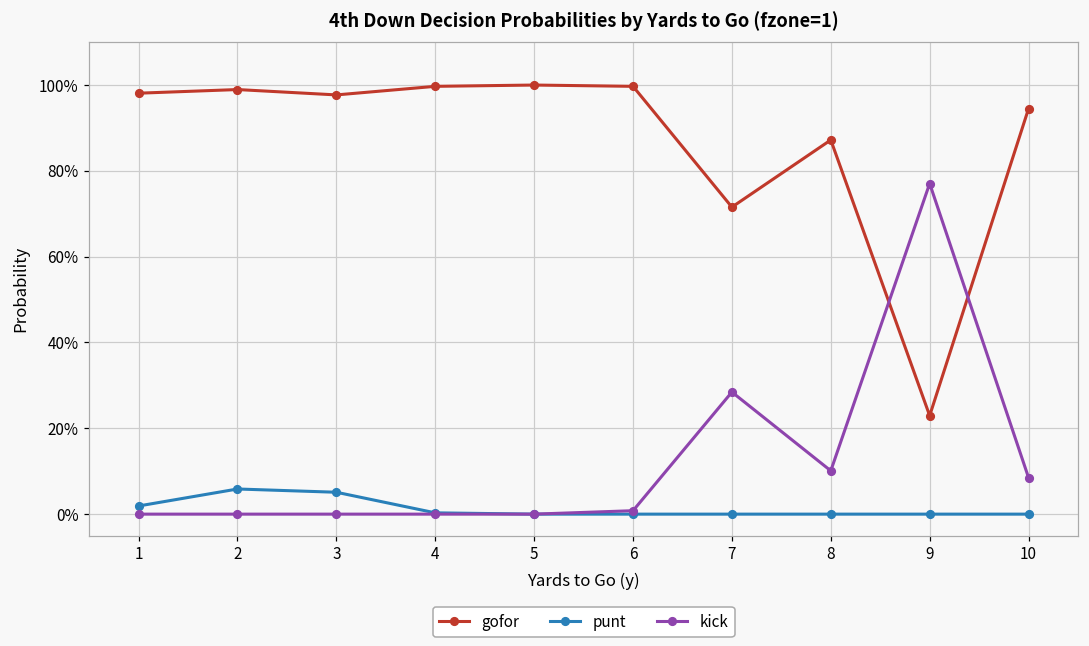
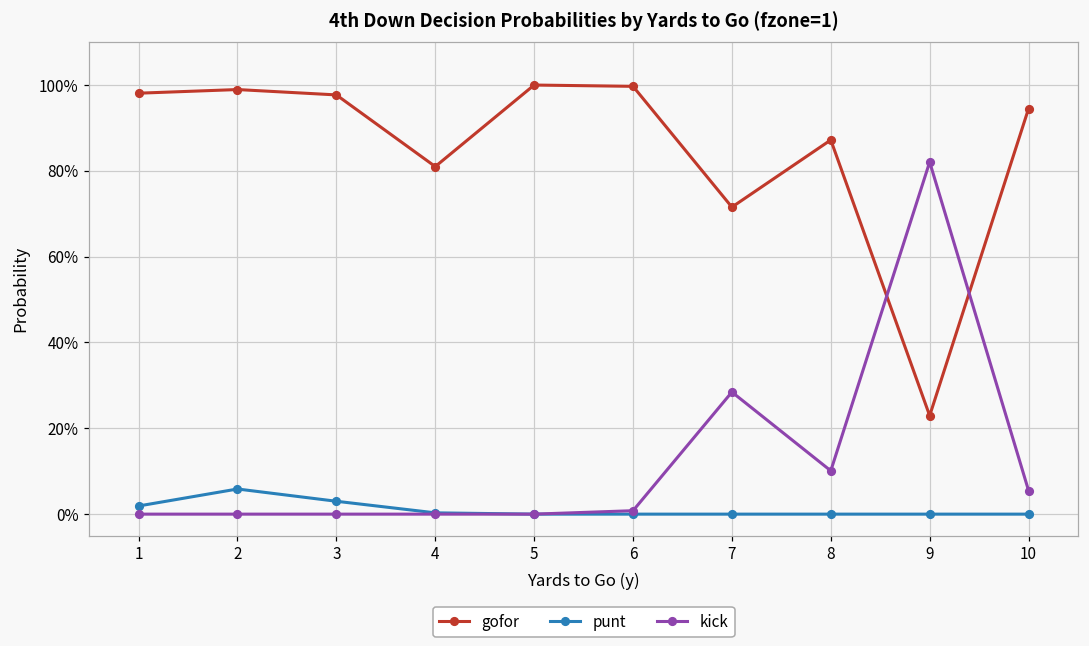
punt, 3: 5% -> 3%
gofor, 4: 100% -> 81%
kick, 9: 77% -> 82%
kick, 10: 9% -> 6%
